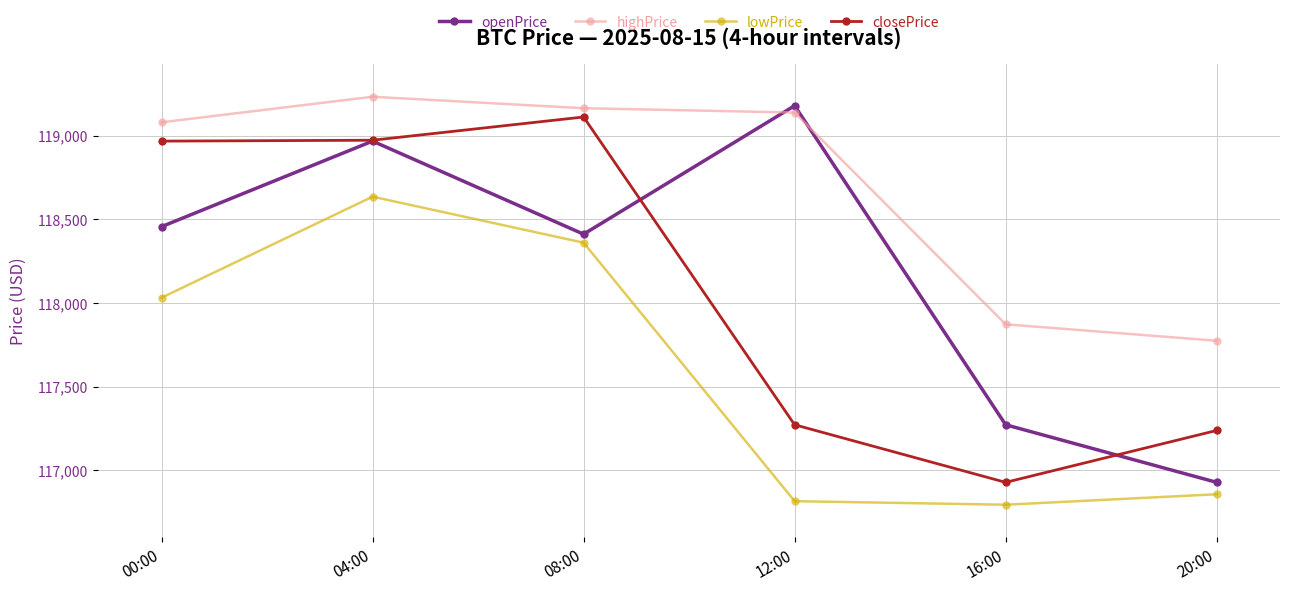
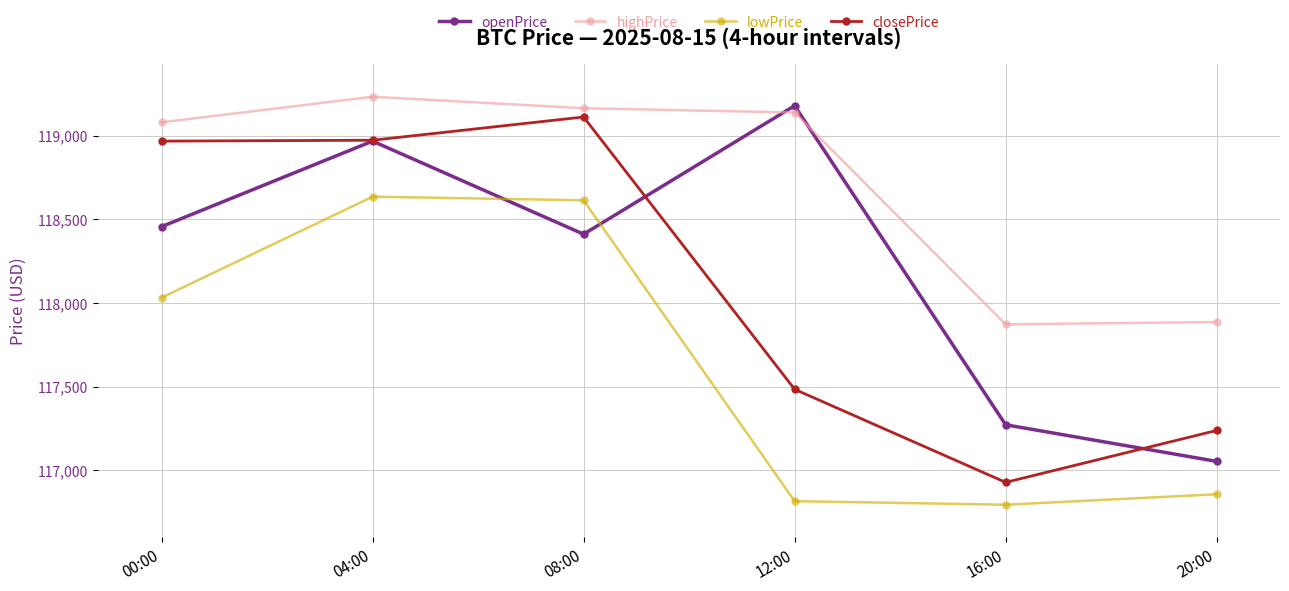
lowPrice, 08:00: 118,360 -> 118,610
closePrice, 12:00: 117,270 -> 117,480
openPrice, 20:00: 116,930 -> 117,050
highPrice, 20:00: 117,780 -> 117,890
